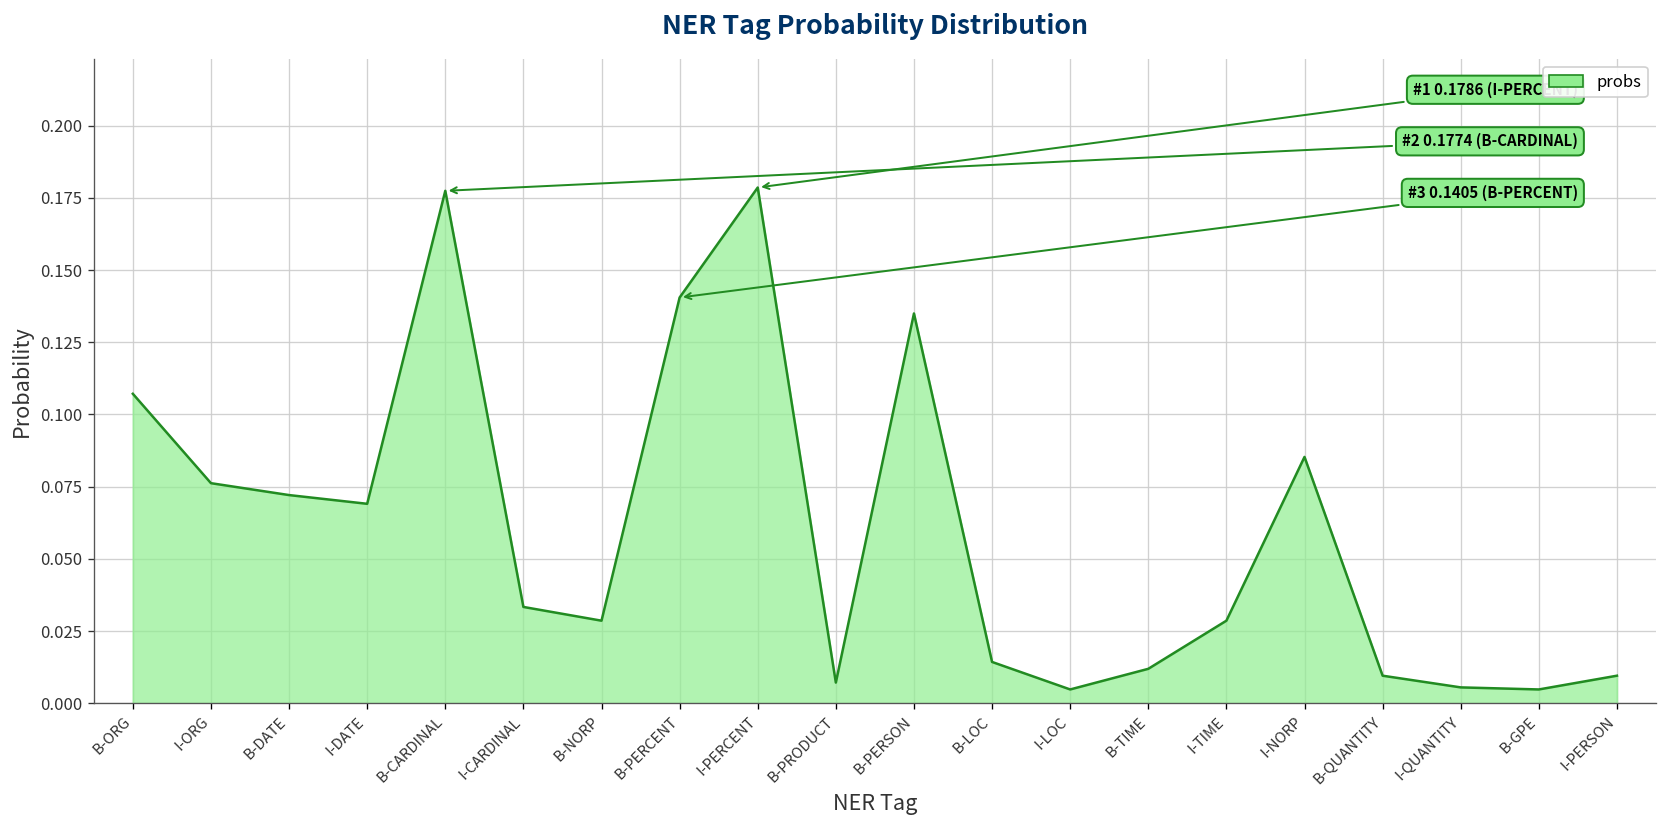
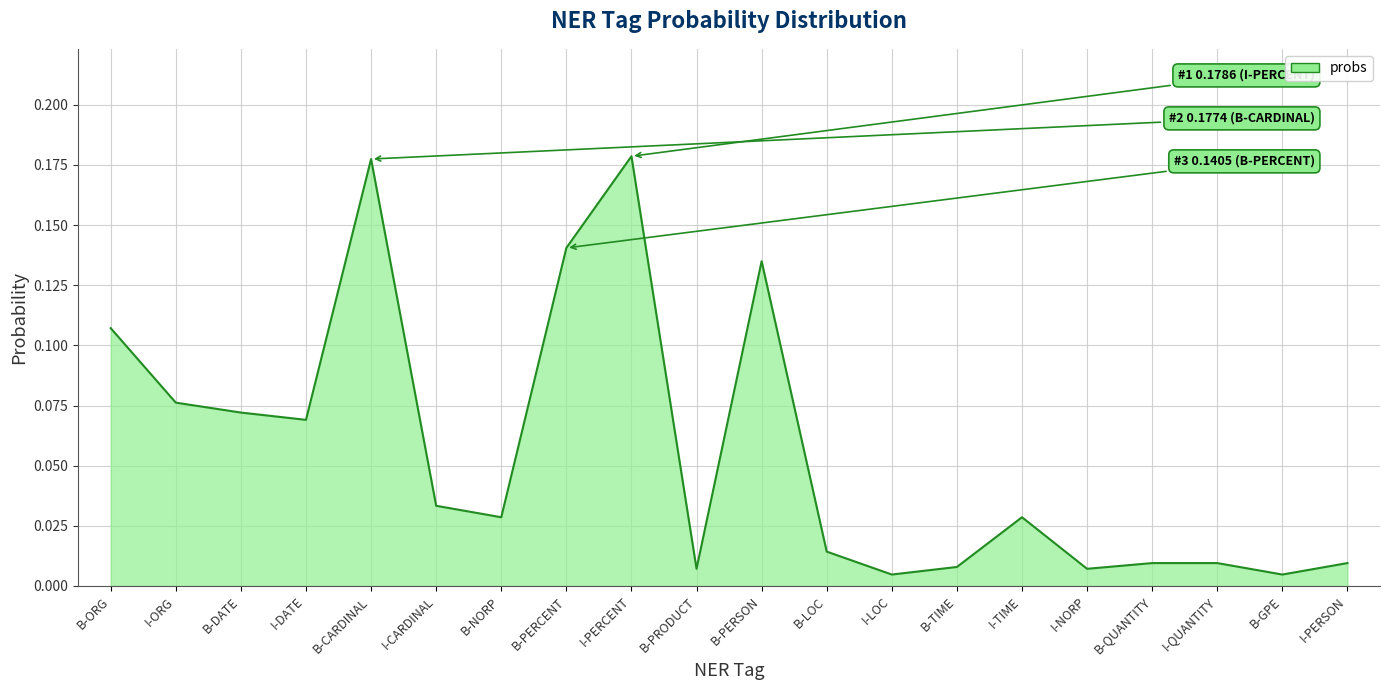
B-TIME: 0.012 -> 0.008
I-NORP: 0.085 -> 0.007
I-QUANTITY: 0.005 -> 0.010
